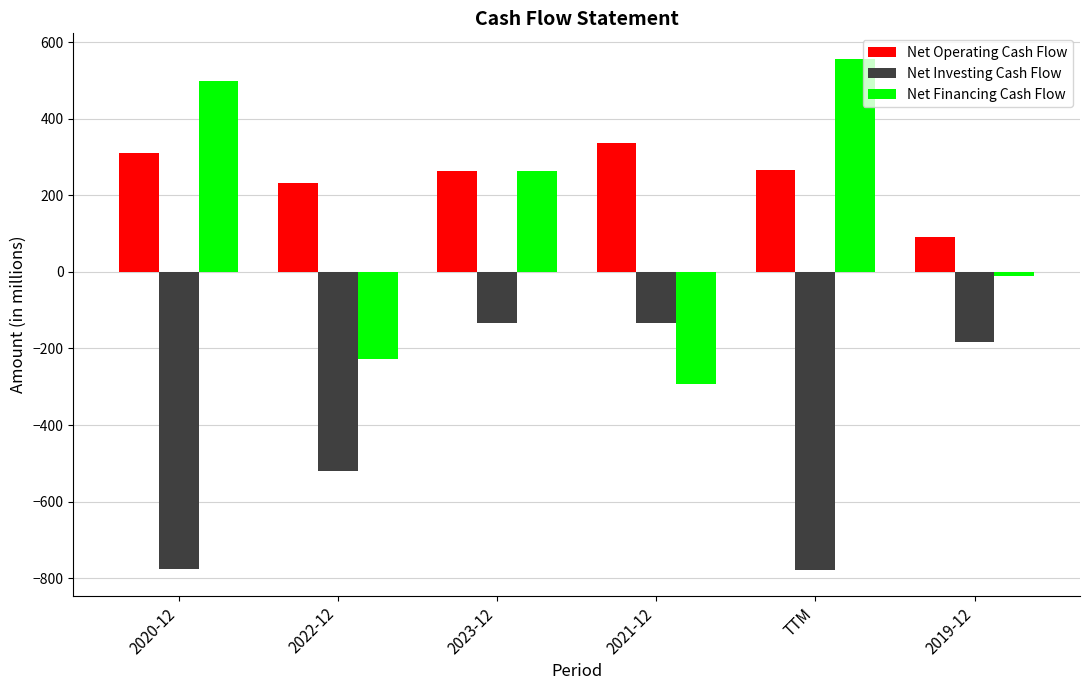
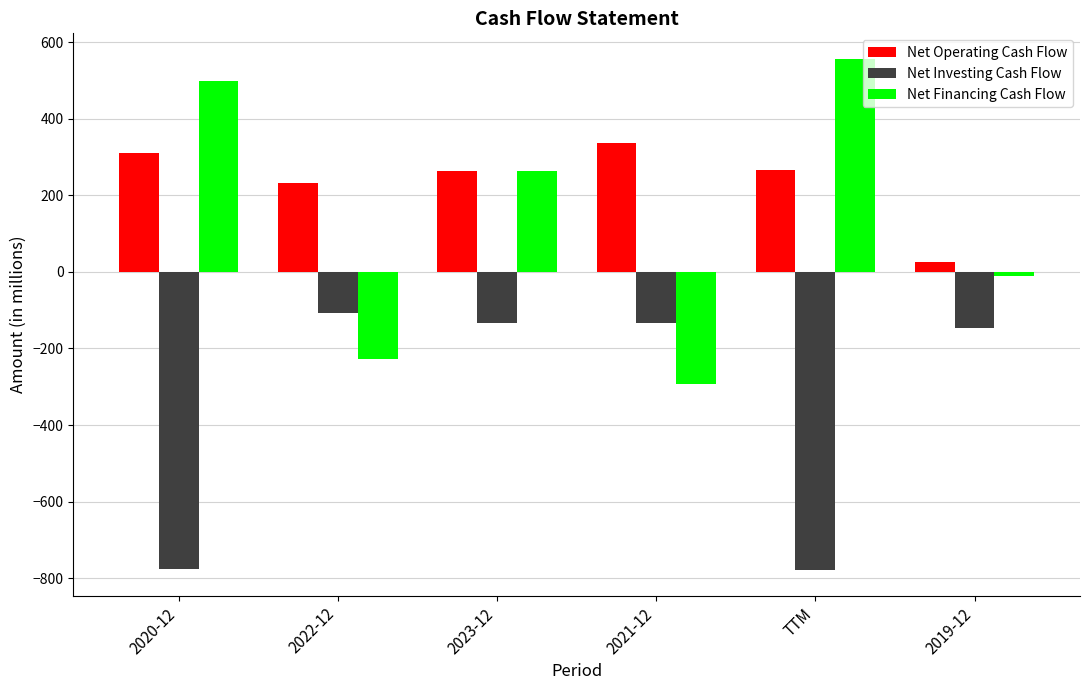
Net Investing Cash Flow, 2022-12: -520 -> -110
Net Operating Cash Flow, 2019-12: 90 -> 30
Net Investing Cash Flow, 2019-12: -180 -> -150
